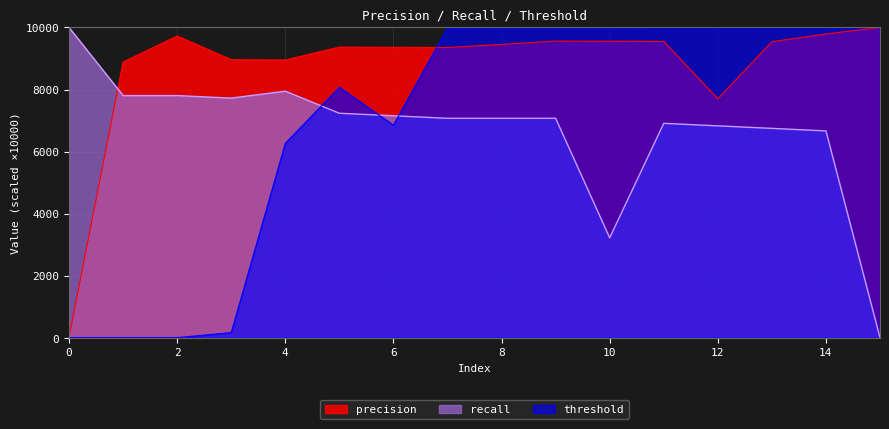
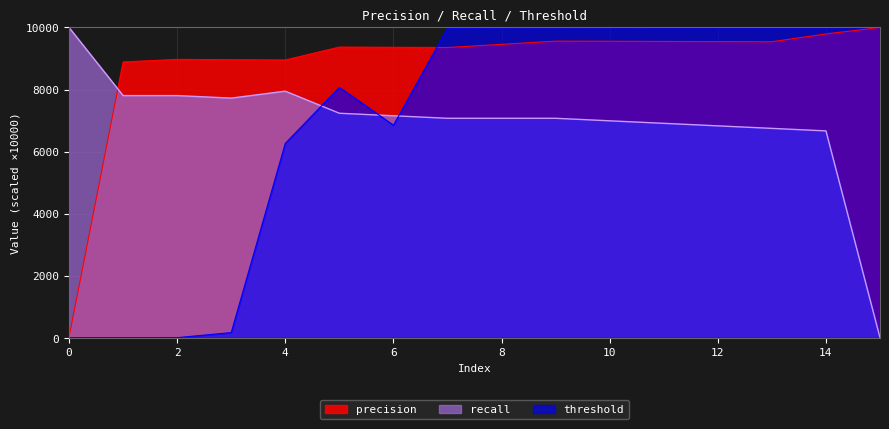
precision, 2: 9700 -> 9000
recall, 10: 3200 -> 7000
precision, 12: 7700 -> 9500
